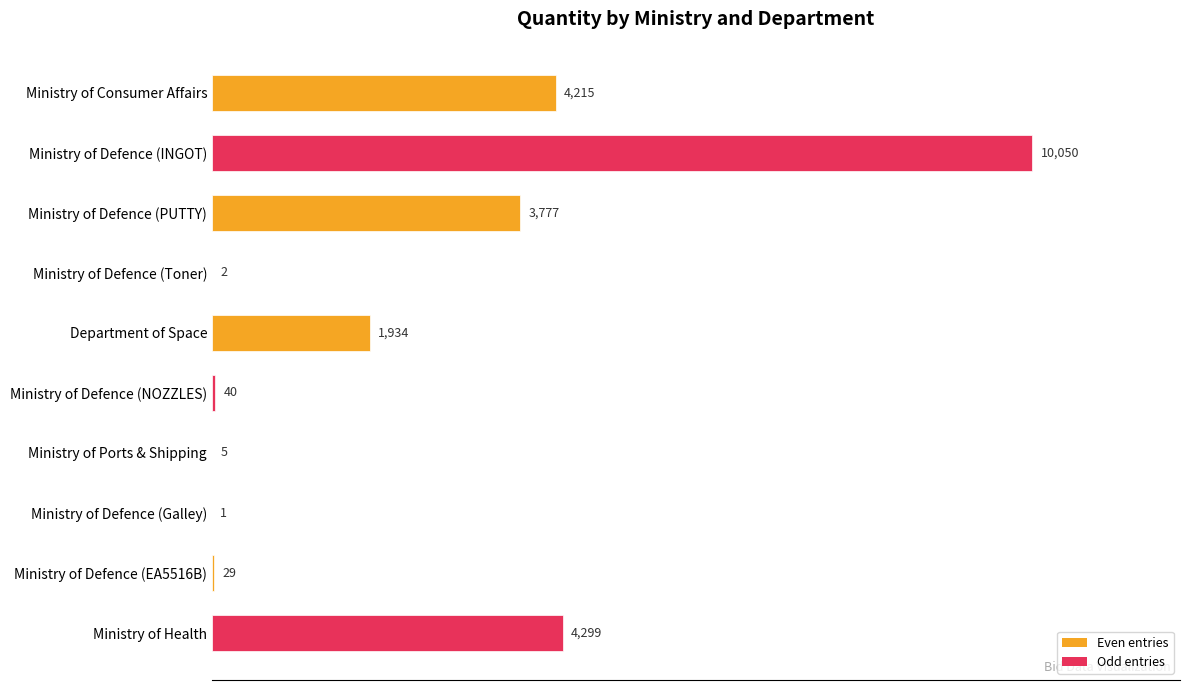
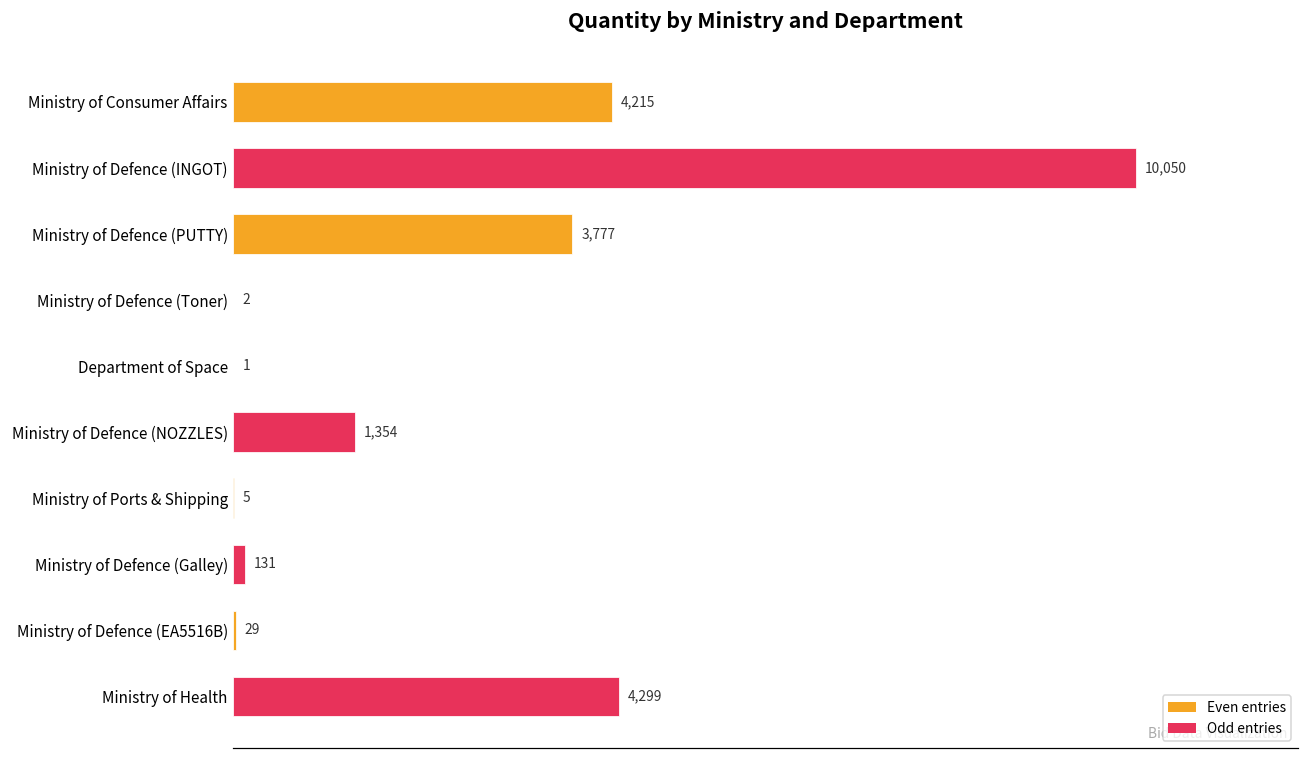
Department of Space: 1,934 -> 1
Ministry of Defence (NOZZLES): 40 -> 1,354
Ministry of Defence (Galley): 1 -> 131
